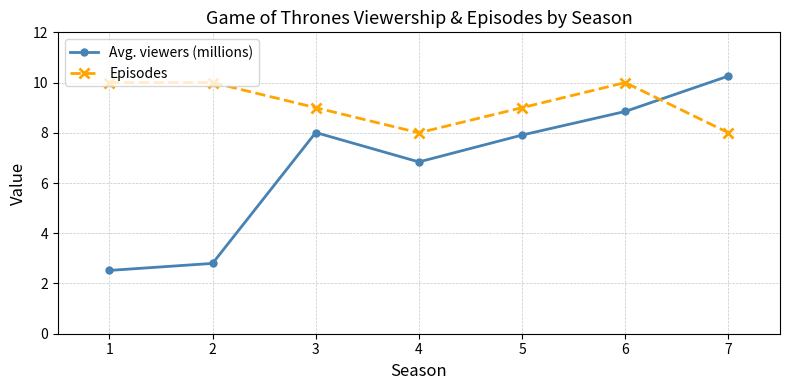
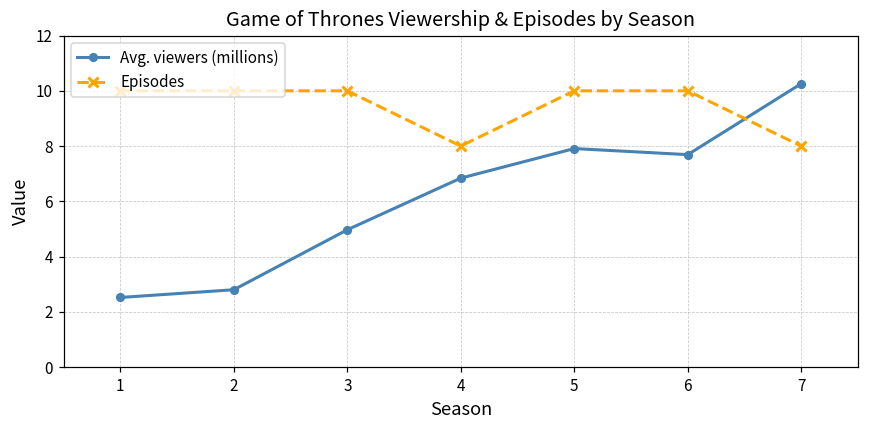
Avg. viewers (millions), 3: 8.0 -> 5.0
Episodes, 3: 9 -> 10
Episodes, 5: 9 -> 10
Avg. viewers (millions), 6: 8.9 -> 7.7
